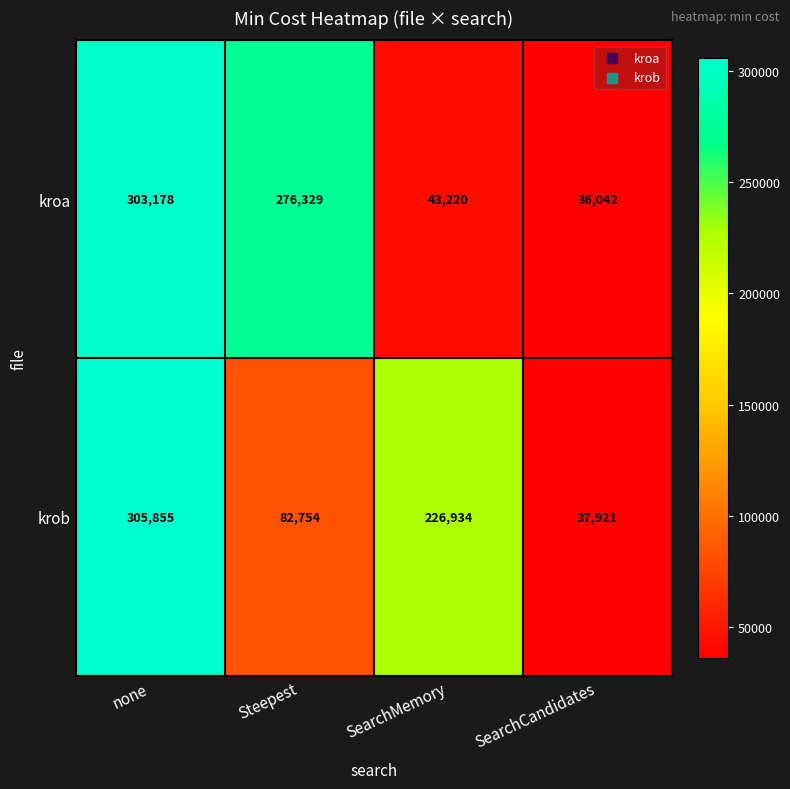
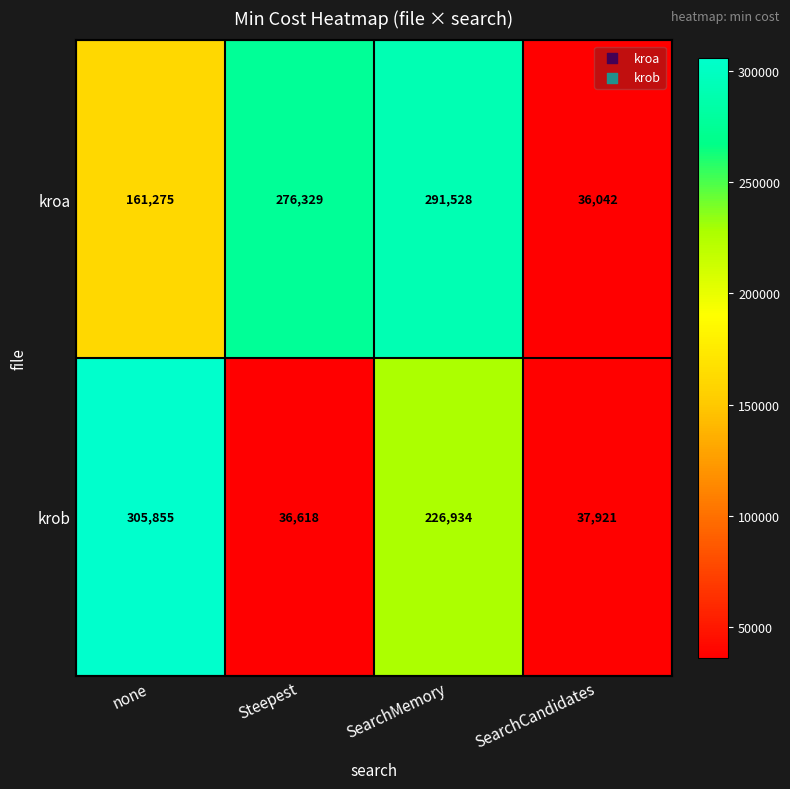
kroa, none: 303,178 -> 161,275
kroa, SearchMemory: 43,220 -> 291,528
krob, Steepest: 82,754 -> 36,618
